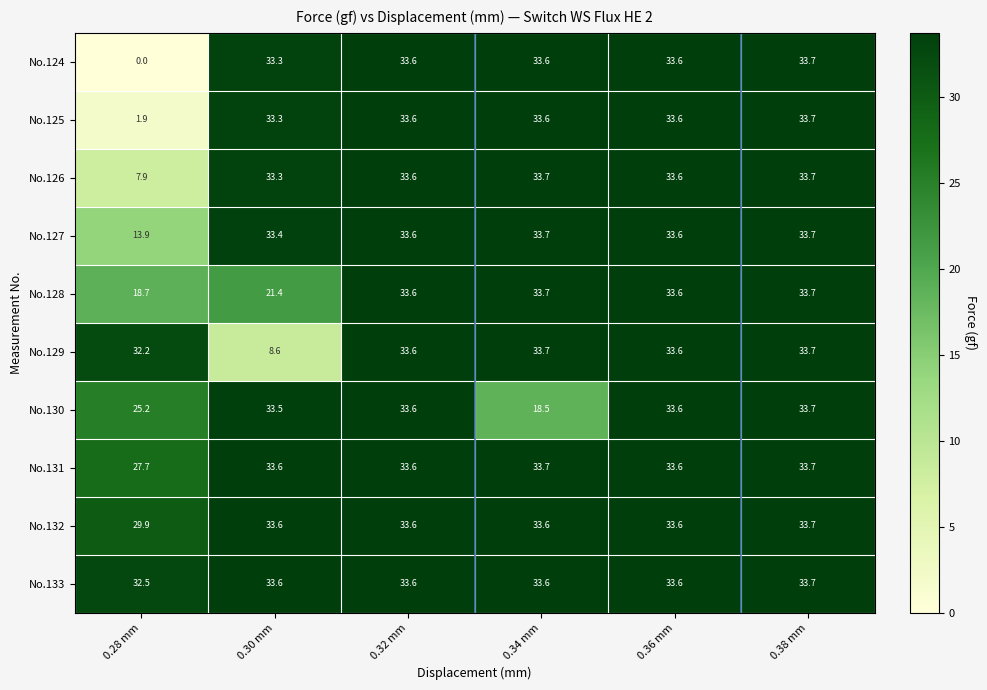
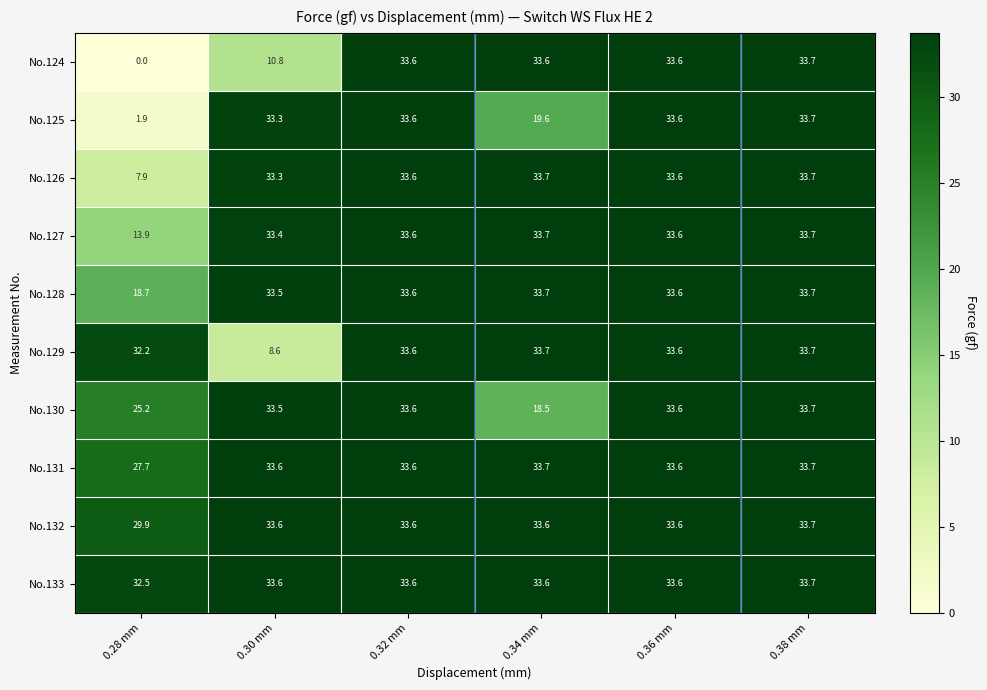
No.124, 0.30 mm: 33.3 -> 10.8
No.125, 0.34 mm: 33.6 -> 19.6
No.128, 0.30 mm: 21.4 -> 33.5
